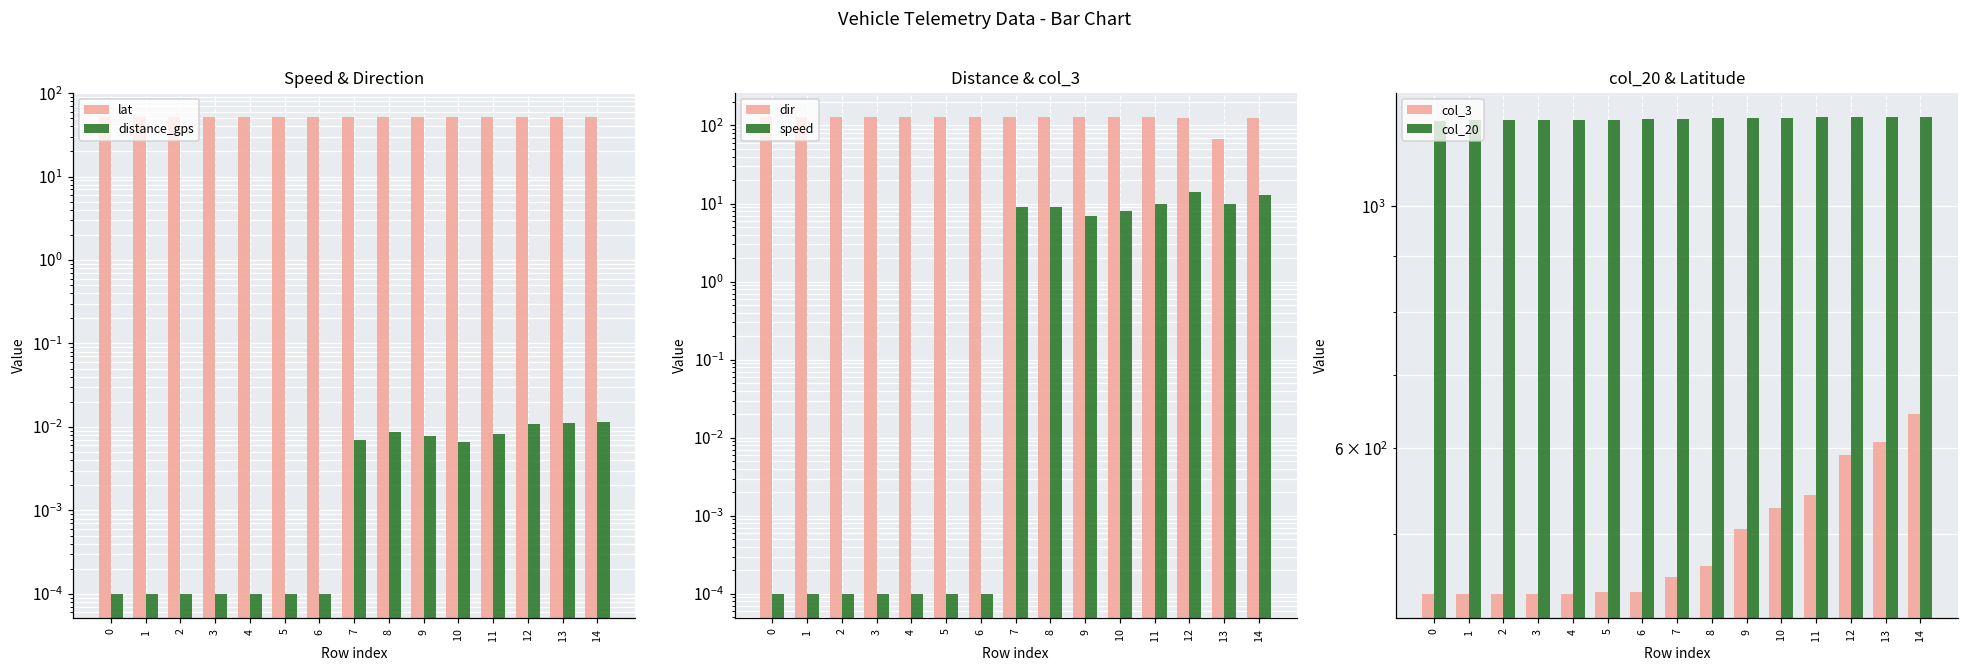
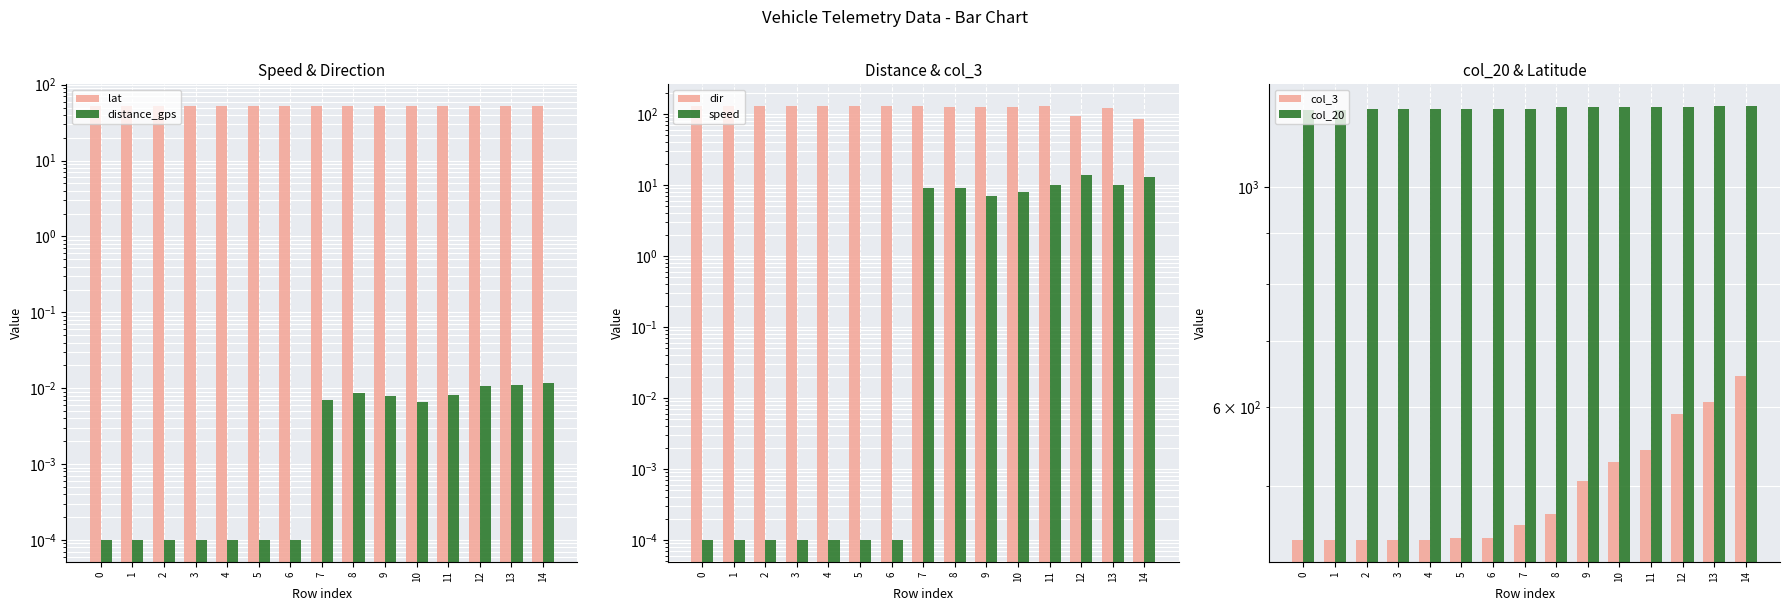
Distance & col_3, dir, 12: 130 -> 90
Distance & col_3, dir, 13: 70 -> 120
Distance & col_3, dir, 14: 130 -> 80
